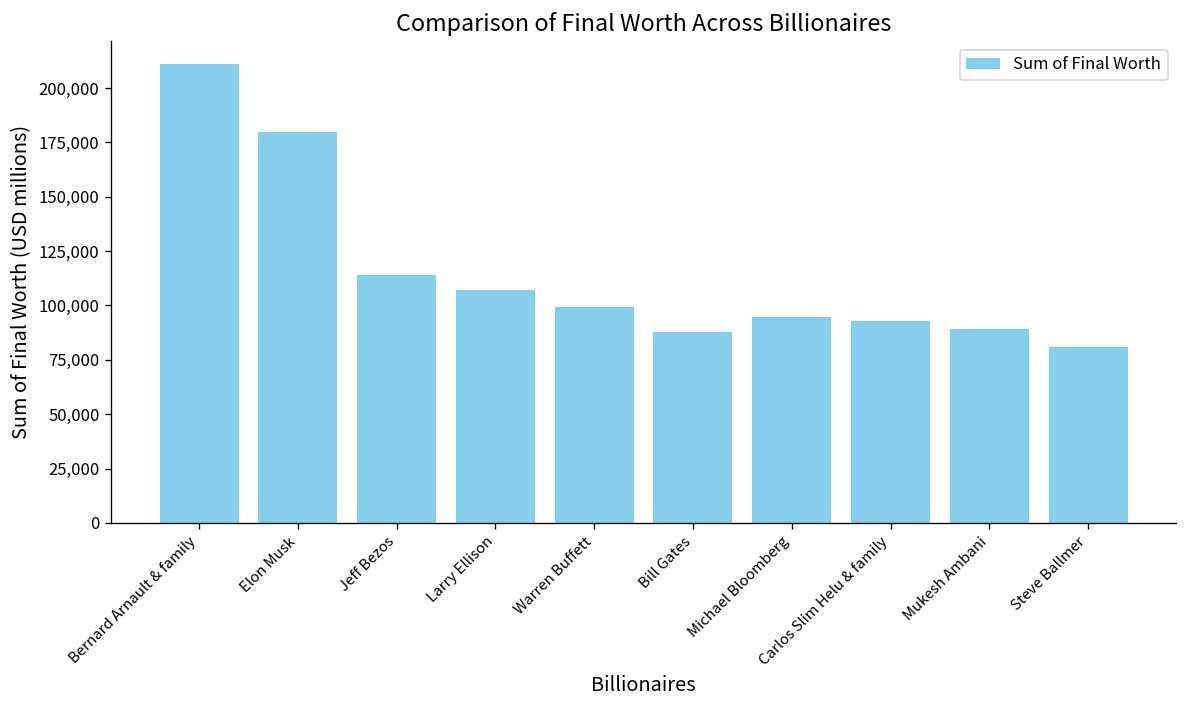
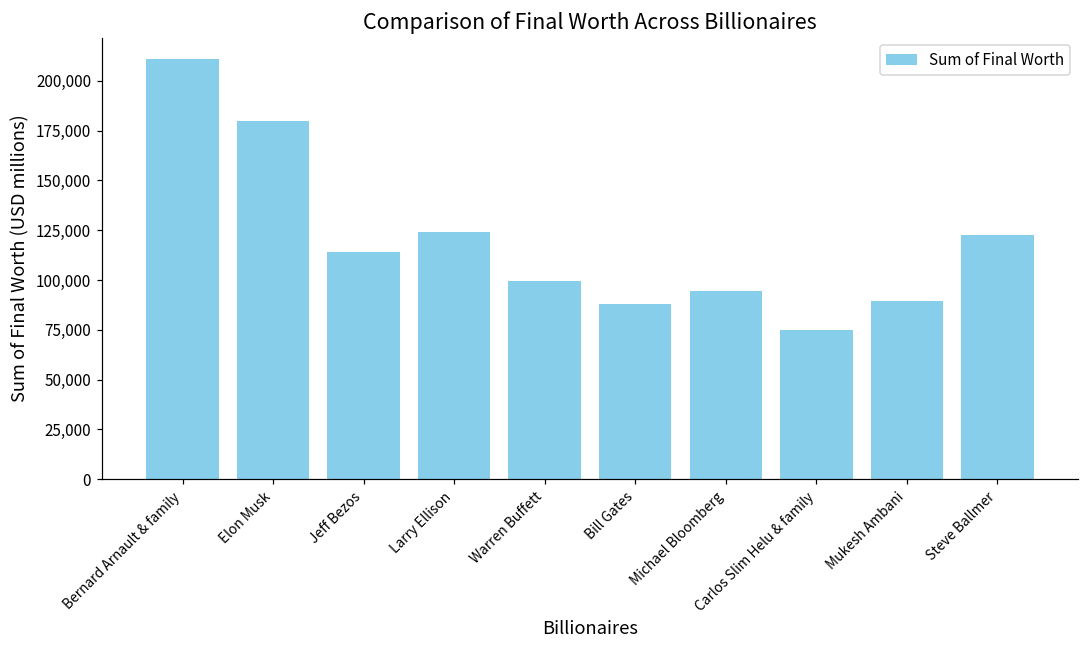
Larry Ellison: 107,000 -> 124,000
Carlos Slim Helu & family: 93,000 -> 75,000
Steve Ballmer: 81,000 -> 123,000
